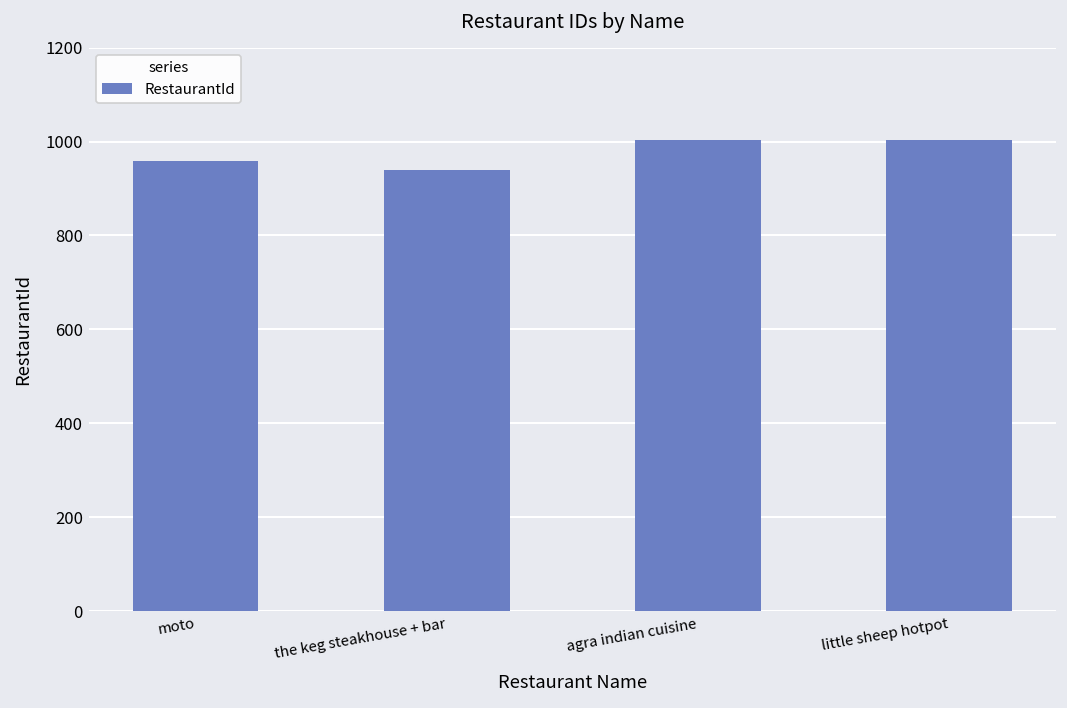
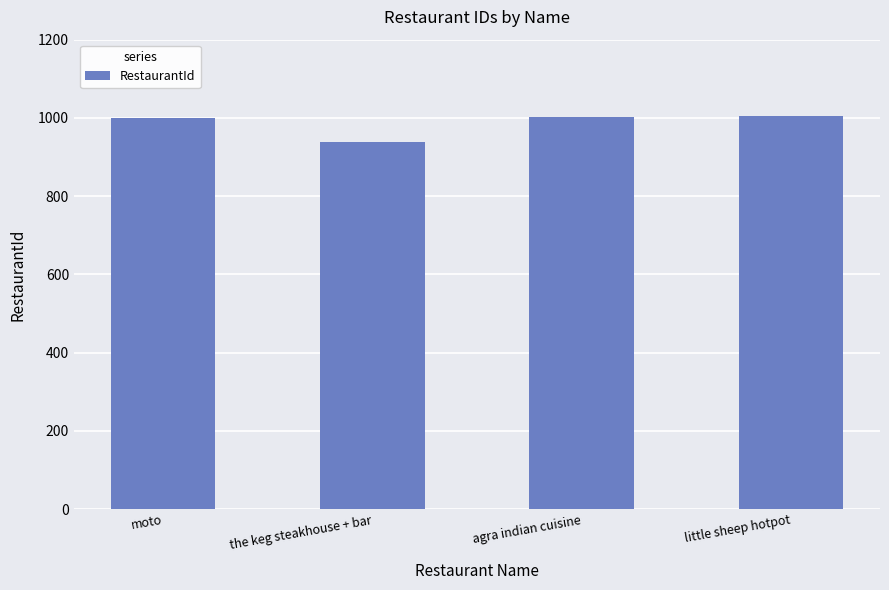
moto: 960 -> 1000
